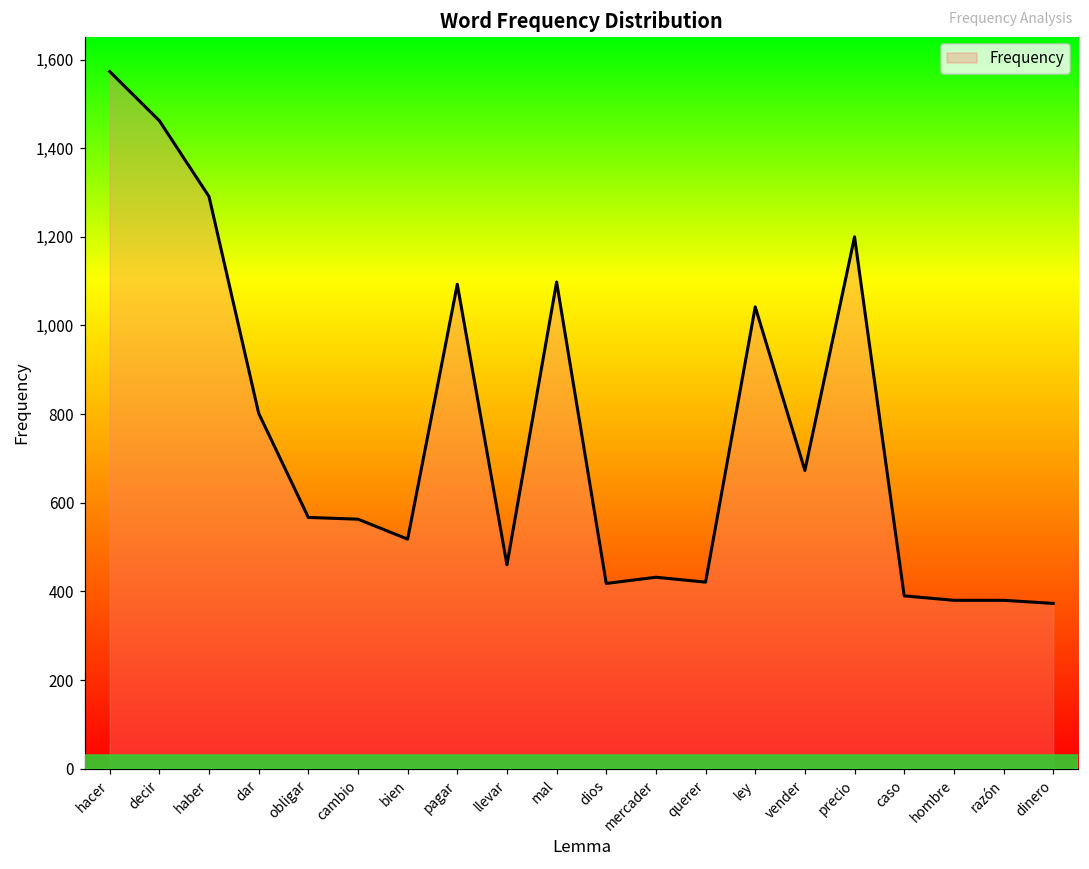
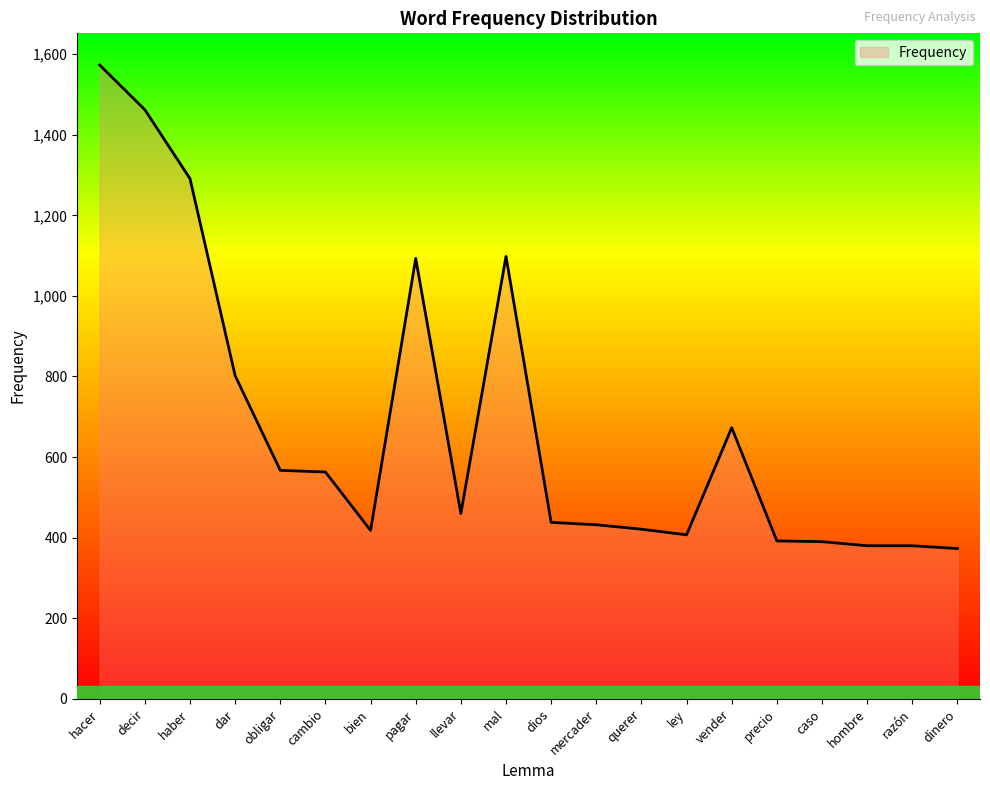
bien: 520 -> 420
dios: 420 -> 440
ley: 1,040 -> 410
precio: 1,200 -> 390
